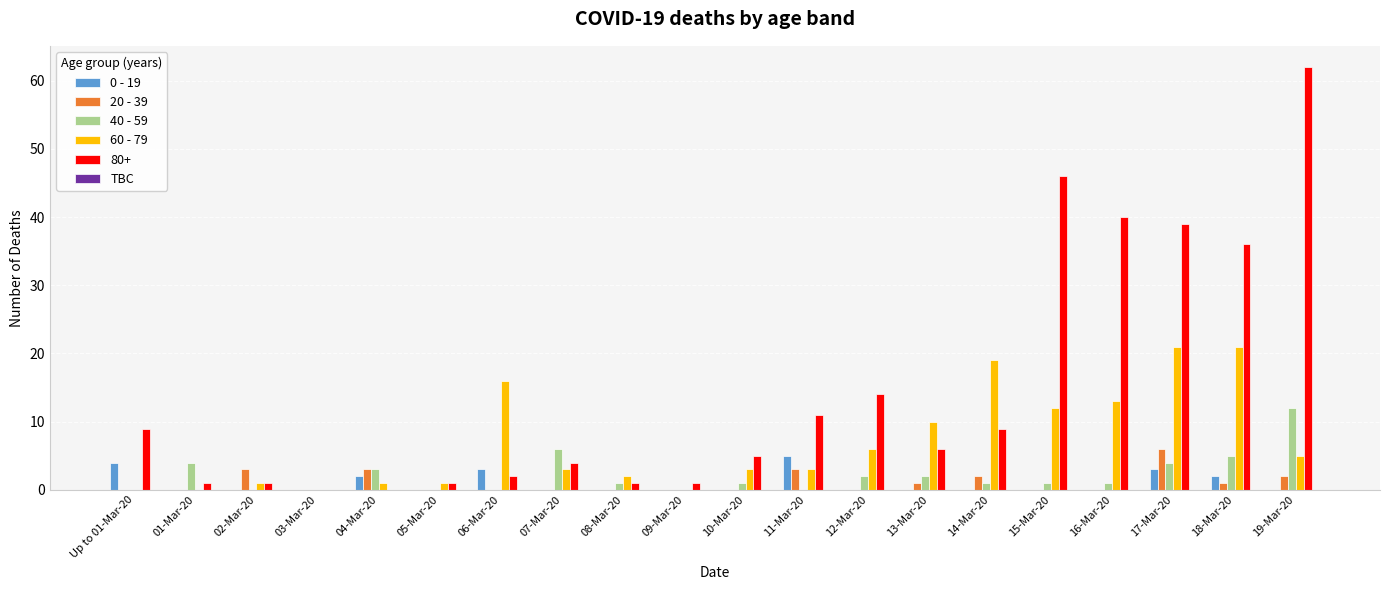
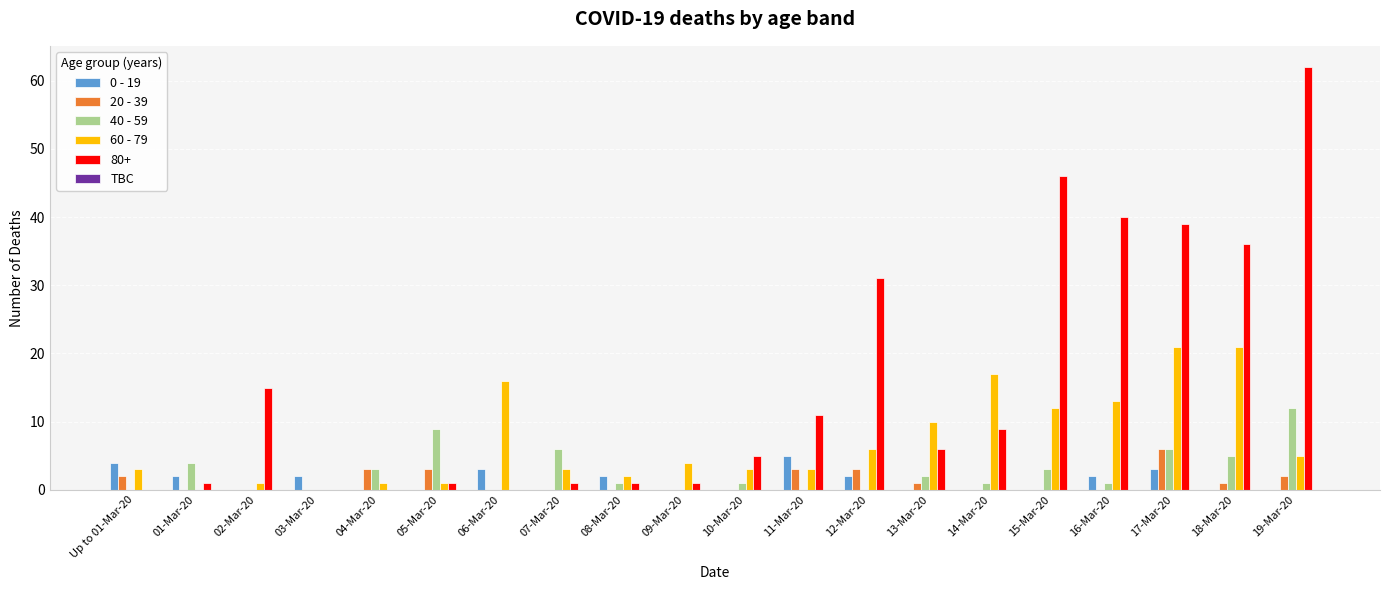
20 - 39, Up to 01-Mar-20: 0 -> 2
60 - 79, Up to 01-Mar-20: 0 -> 3
80+, Up to 01-Mar-20: 9 -> 0
0 - 19, 01-Mar-20: 0 -> 2
20 - 39, 02-Mar-20: 3 -> 0
80+, 02-Mar-20: 1 -> 15
0 - 19, 03-Mar-20: 0 -> 2
0 - 19, 04-Mar-20: 2 -> 0
20 - 39, 05-Mar-20: 0 -> 3
40 - 59, 05-Mar-20: 0 -> 9
80+, 06-Mar-20: 2 -> 0
80+, 07-Mar-20: 4 -> 1
0 - 19, 08-Mar-20: 0 -> 2
60 - 79, 09-Mar-20: 0 -> 4
0 - 19, 12-Mar-20: 0 -> 2
20 - 39, 12-Mar-20: 0 -> 3
40 - 59, 12-Mar-20: 2 -> 0
80+, 12-Mar-20: 14 -> 31
20 - 39, 14-Mar-20: 2 -> 0
60 - 79, 14-Mar-20: 19 -> 17
40 - 59, 15-Mar-20: 1 -> 3
0 - 19, 16-Mar-20: 0 -> 2
40 - 59, 17-Mar-20: 4 -> 6
0 - 19, 18-Mar-20: 2 -> 0
